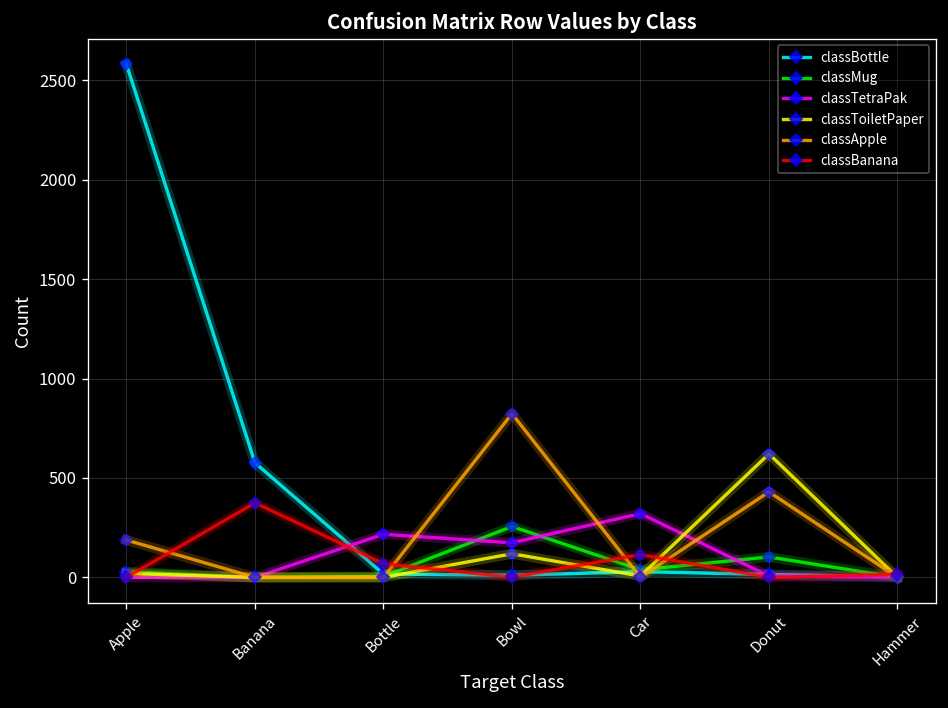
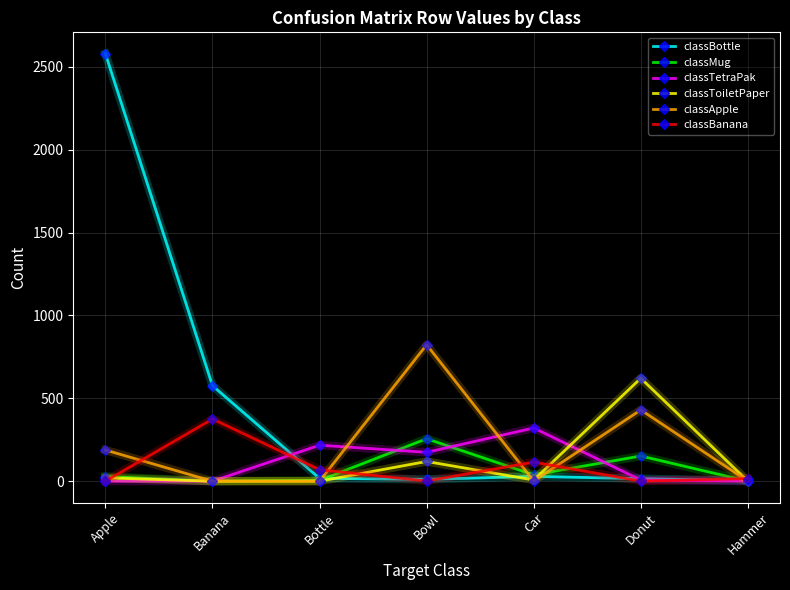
classMug, Donut: 100 -> 150
